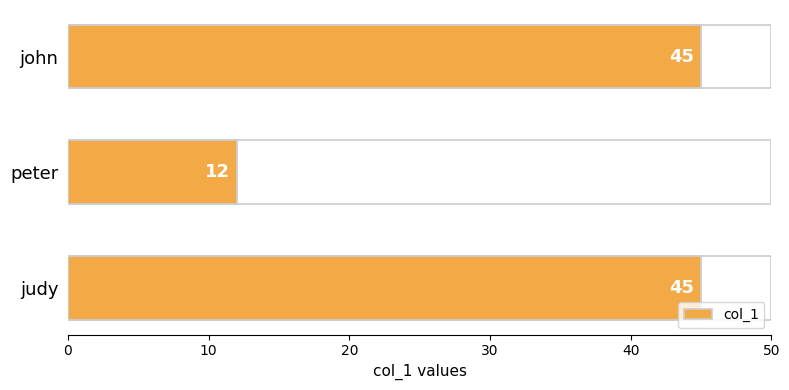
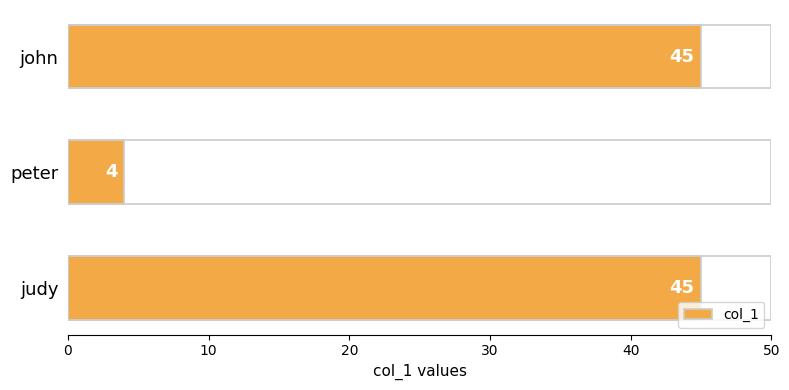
peter: 12 -> 4
